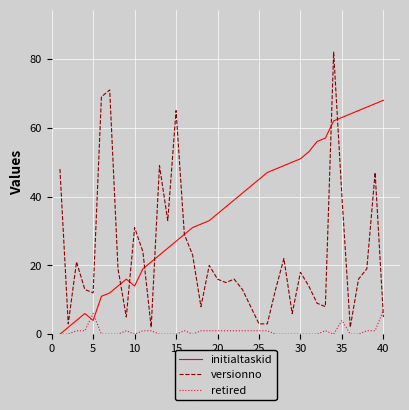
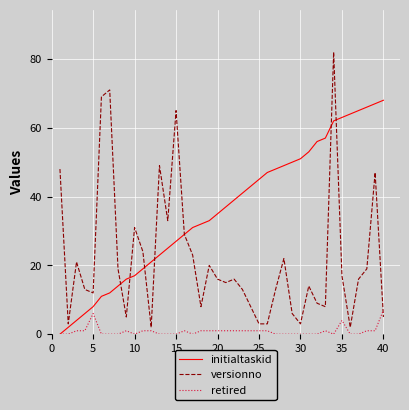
initialtaskid, 5: 4 -> 8
initialtaskid, 10: 14 -> 17
versionno, 30: 18 -> 3
versionno, 35: 40 -> 17
